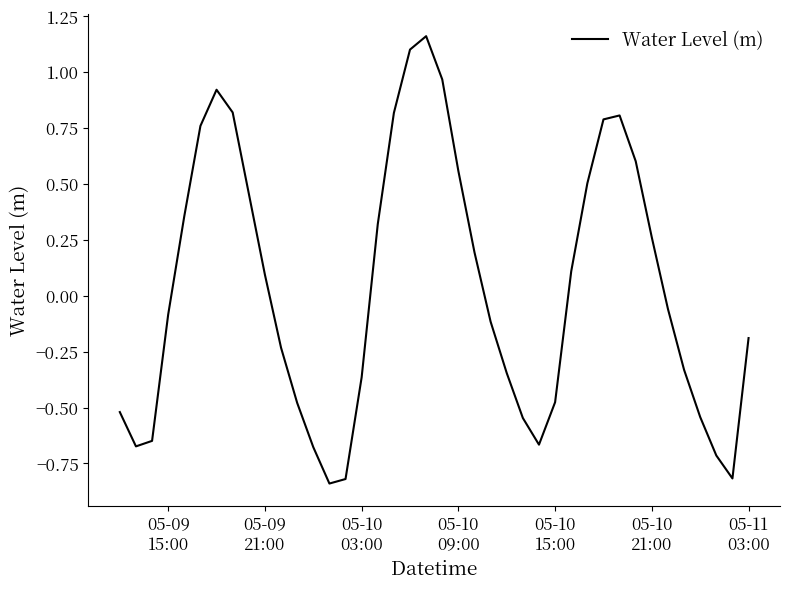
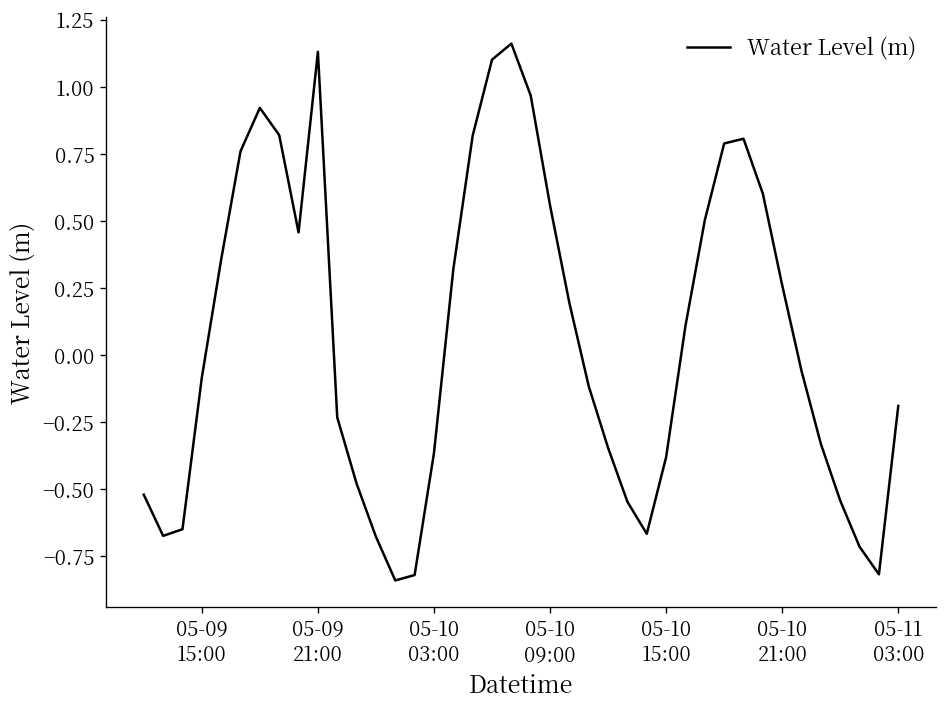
05-09 21:00: 0.09 -> 1.13
05-10 15:00: -0.48 -> -0.38
